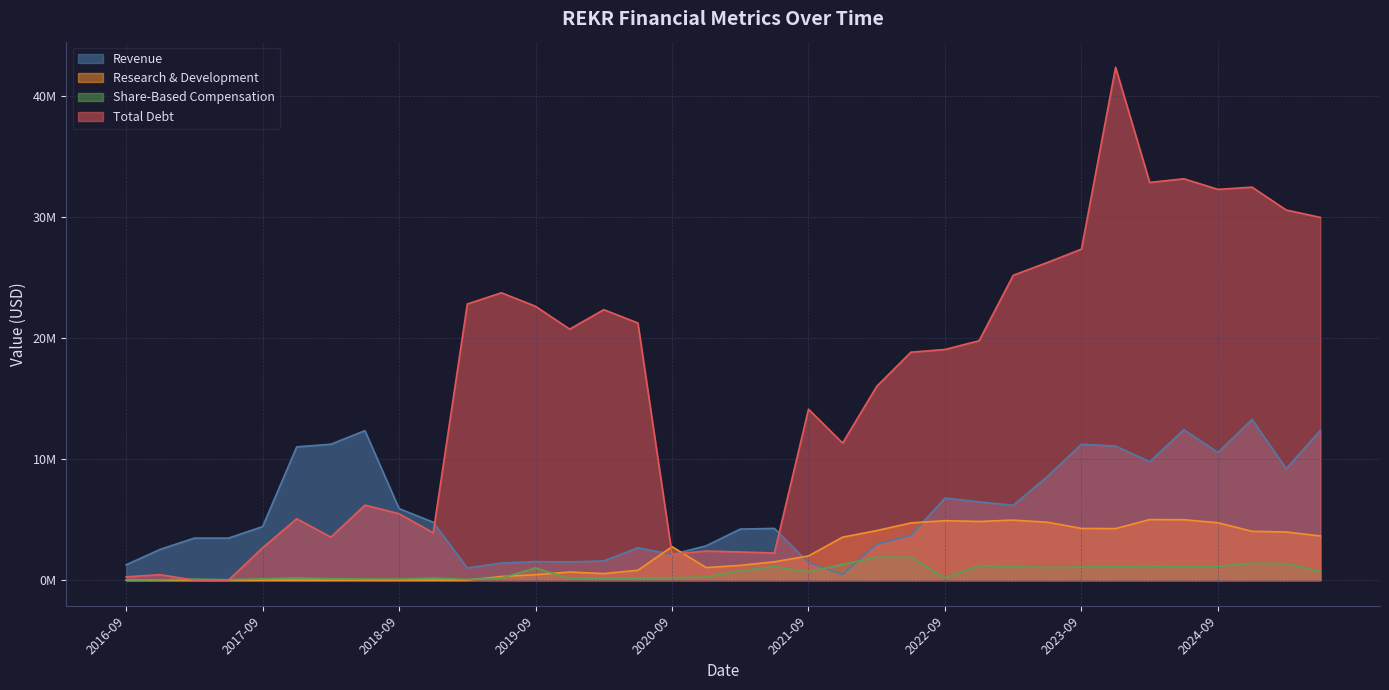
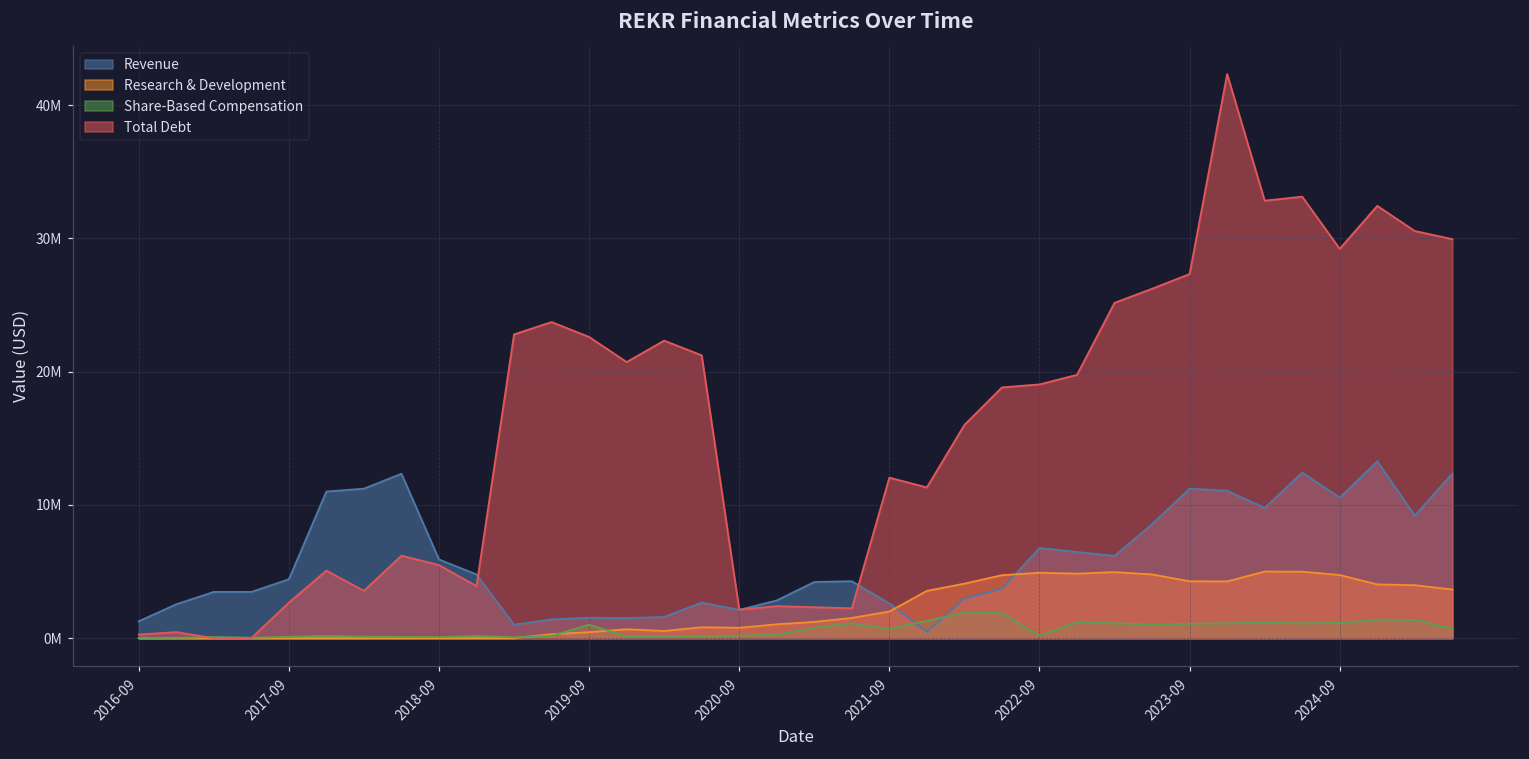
Research & Development, 2020-09: 2800000 -> 800000
Revenue, 2021-09: 1400000 -> 2600000
Total Debt, 2021-09: 14100000 -> 12000000
Total Debt, 2024-09: 32300000 -> 29200000
